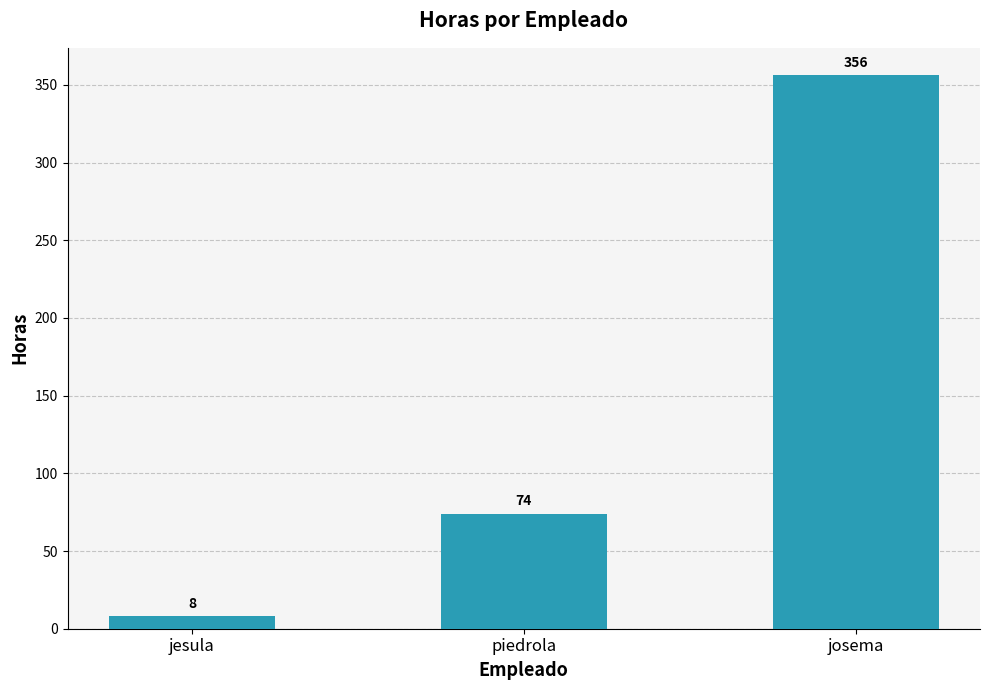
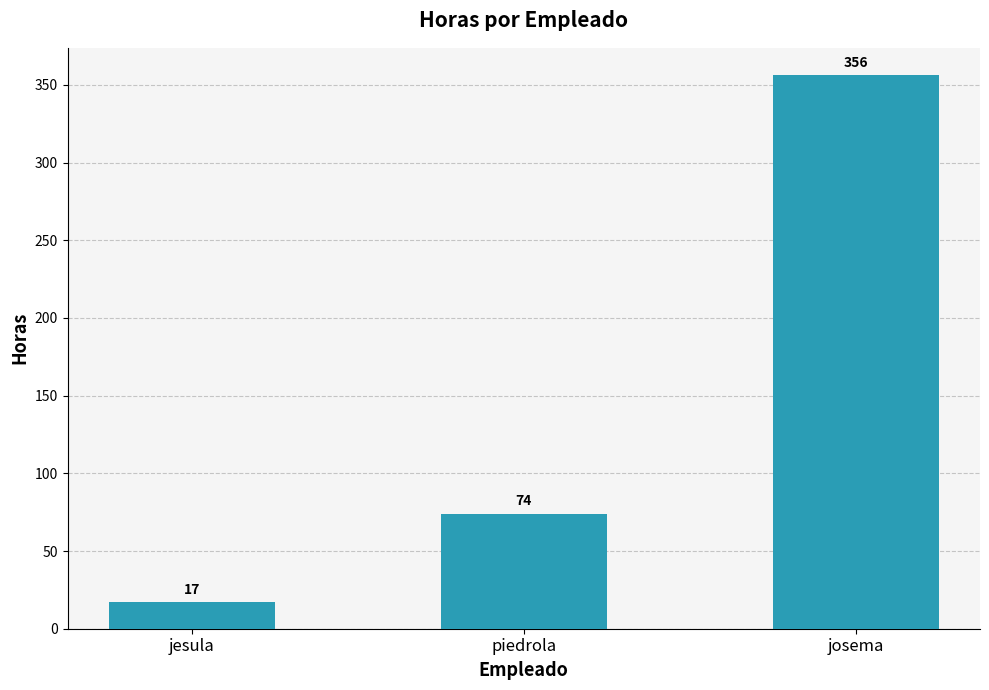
jesula: 8 -> 17
